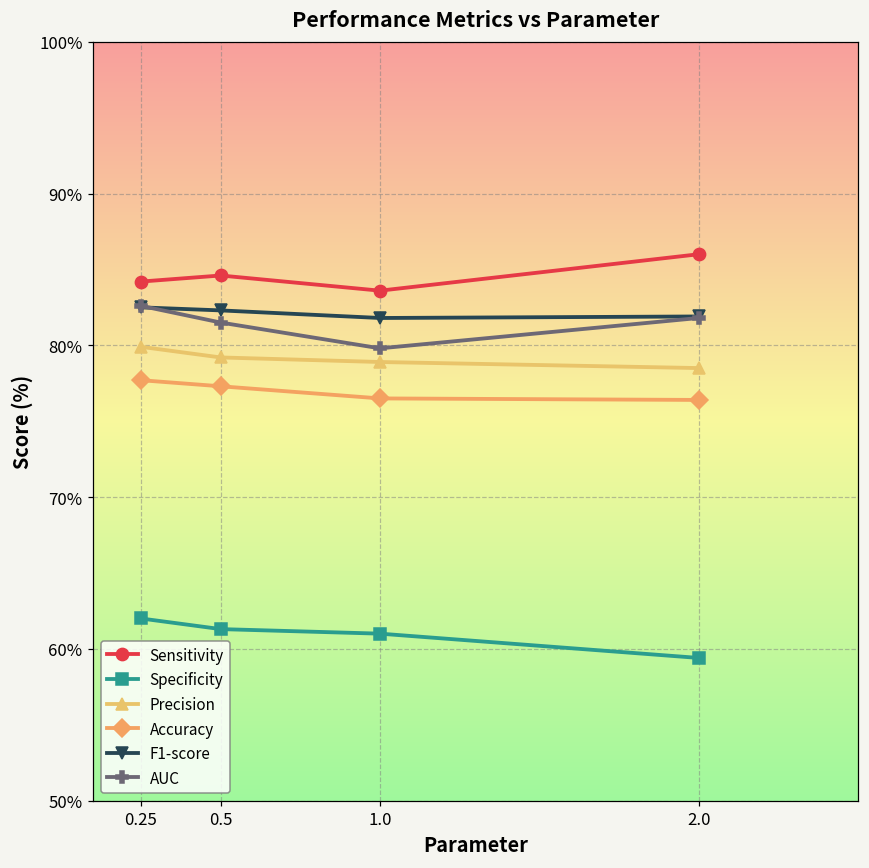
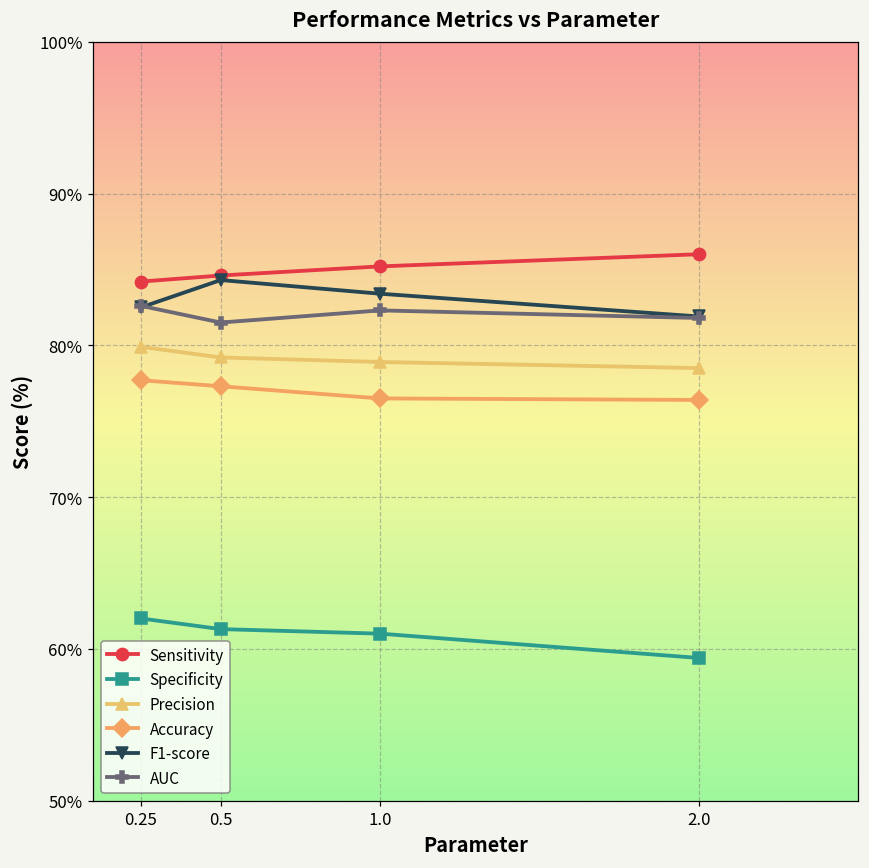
F1-score, 0.5: 82.3% -> 84.3%
Sensitivity, 1.0: 83.6% -> 85.2%
F1-score, 1.0: 81.8% -> 83.4%
AUC, 1.0: 79.8% -> 82.3%
